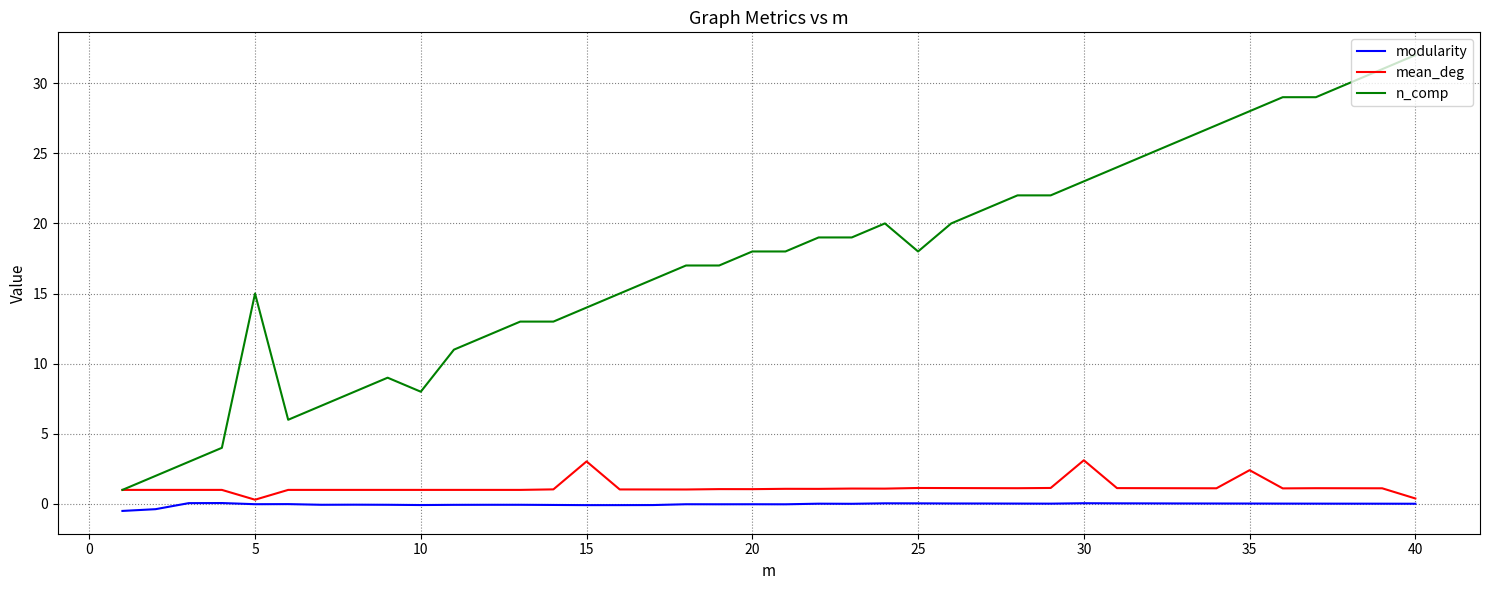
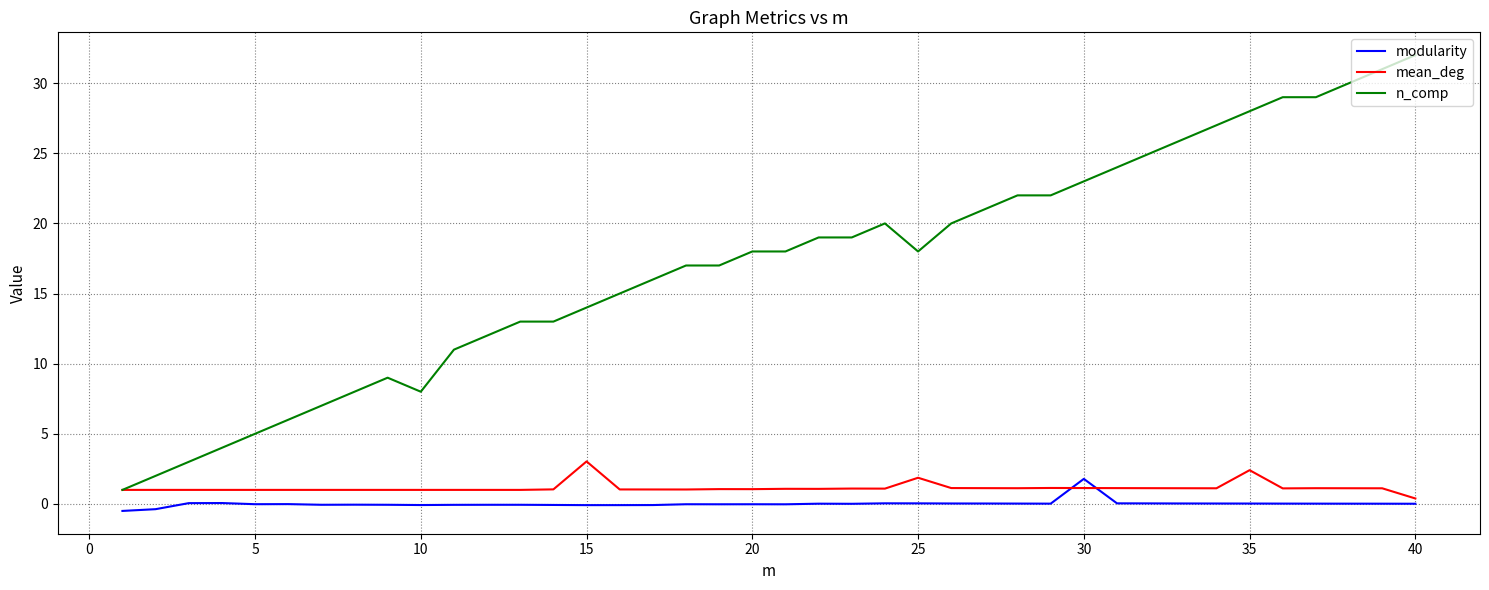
mean_deg, 5: 0.3 -> 1.0
n_comp, 5: 15 -> 5
mean_deg, 25: 1.1 -> 1.9
modularity, 30: 0.0 -> 1.8
mean_deg, 30: 3.1 -> 1.1
